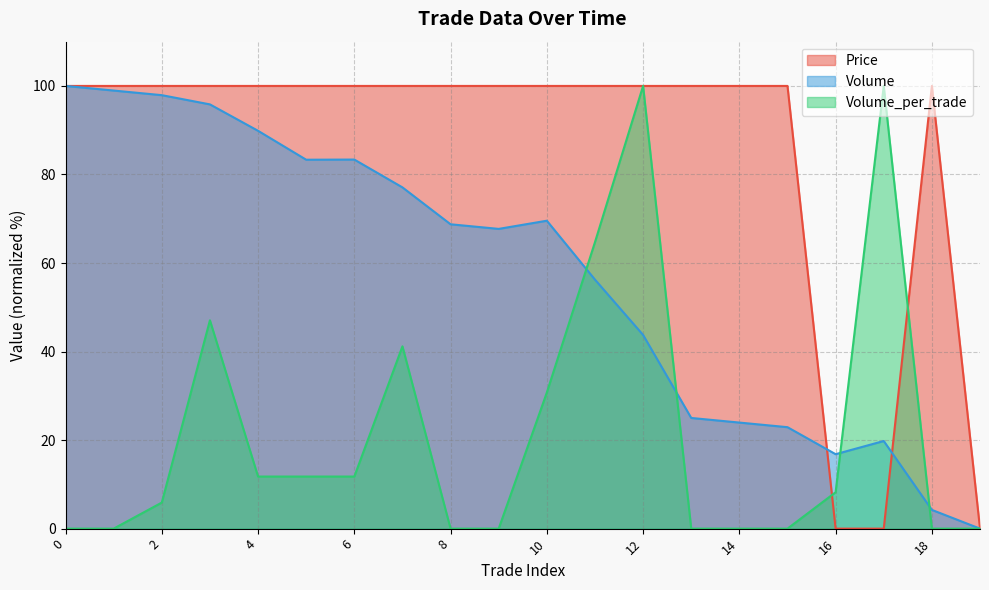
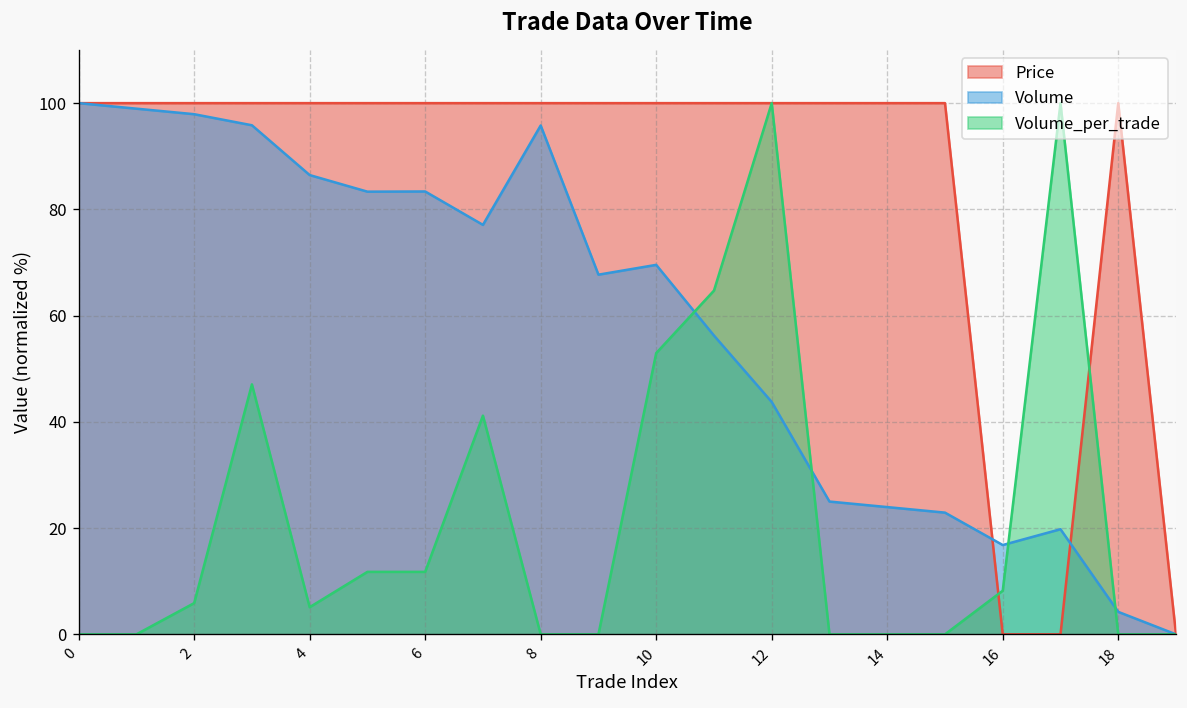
Volume, 4: 90 -> 86
Volume_per_trade, 4: 12 -> 5
Volume, 8: 69 -> 96
Volume_per_trade, 10: 31 -> 53
